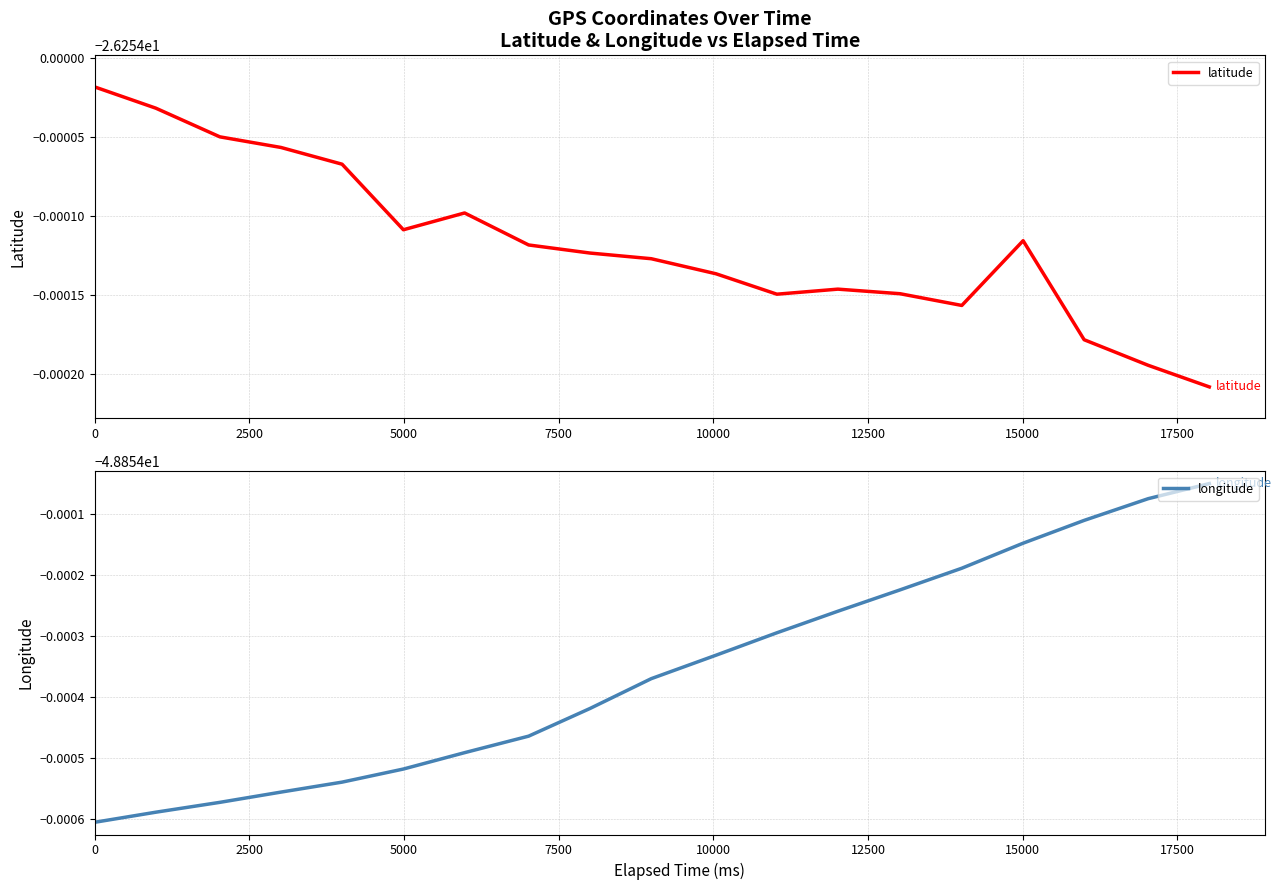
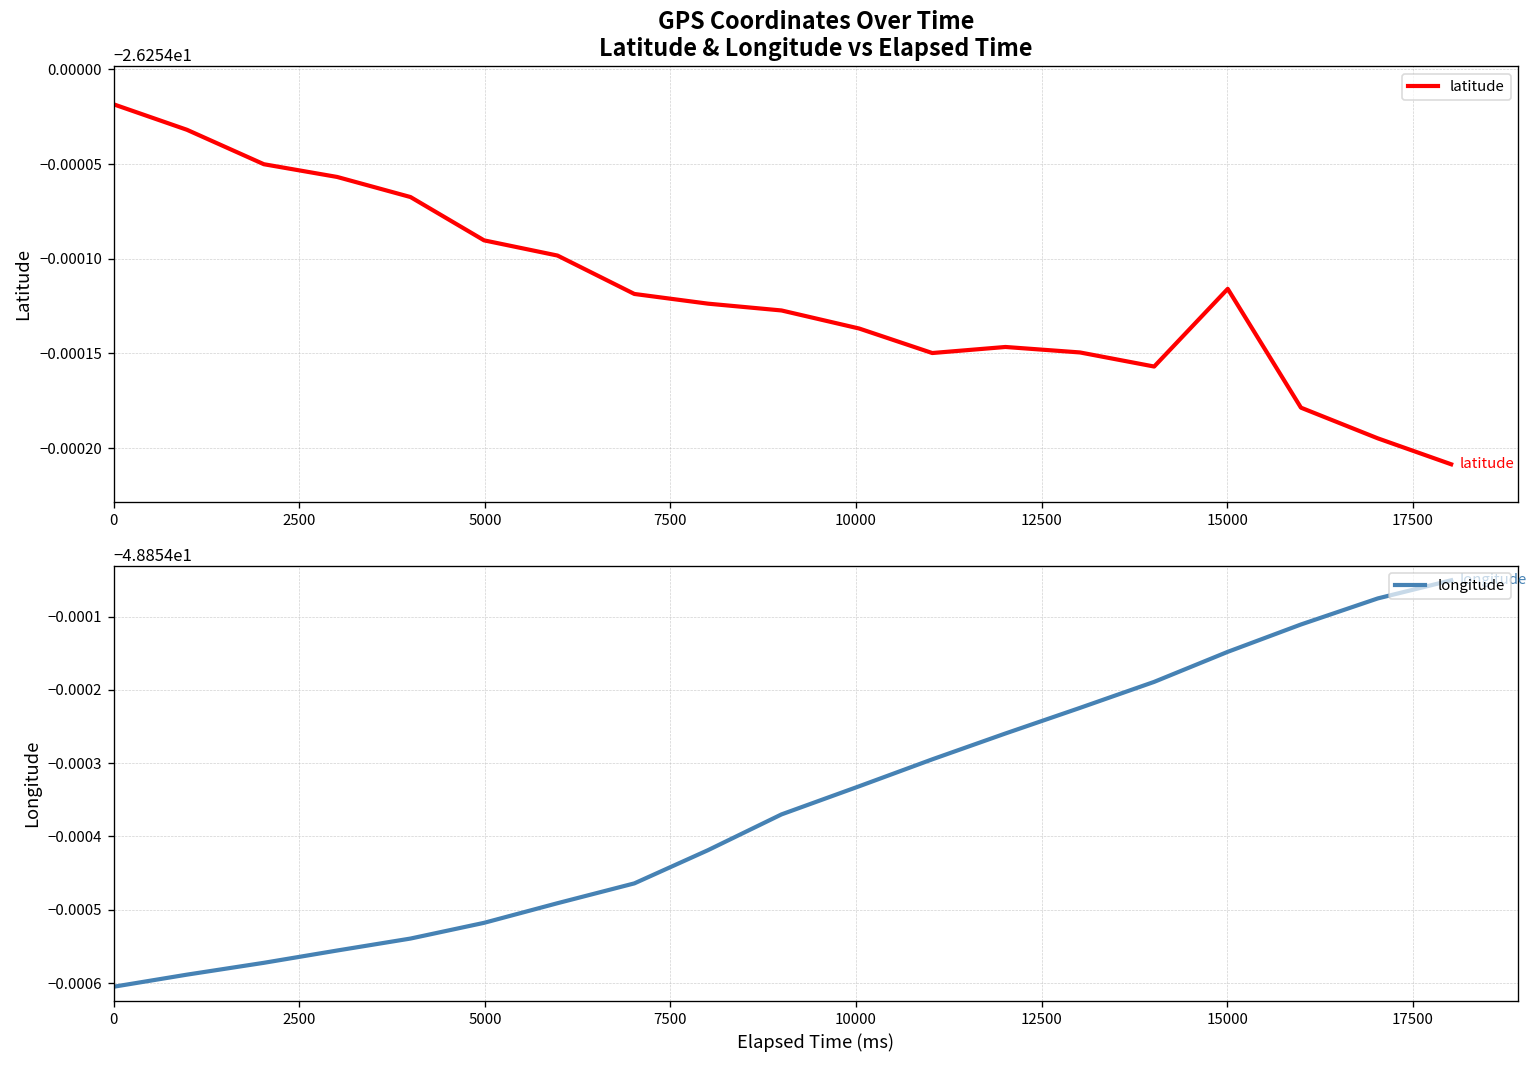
GPS Coordinates Over Time Latitude & Longitude vs Elapsed Time, 5000: -26.254109 -> -26.254090
